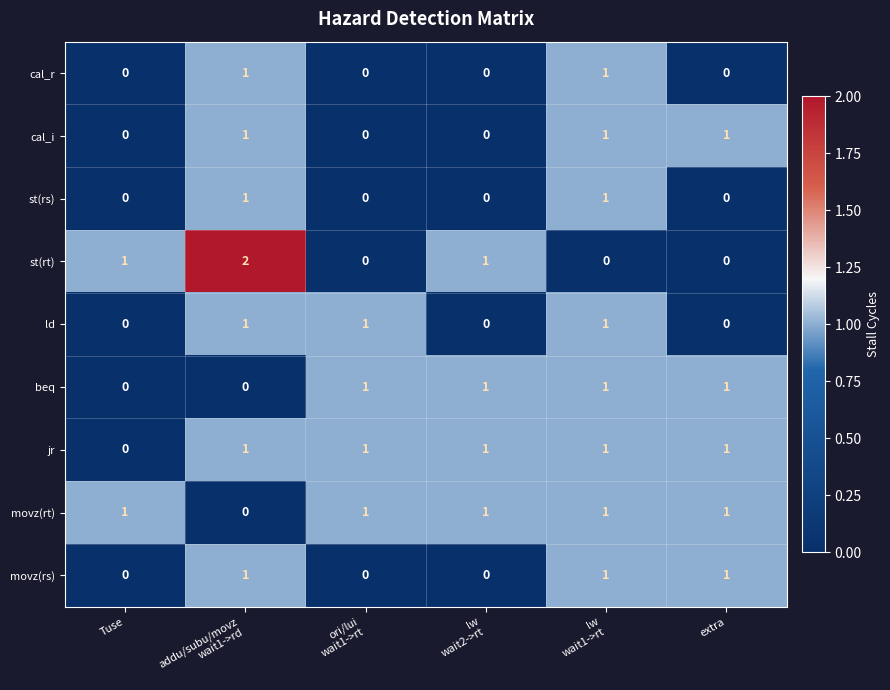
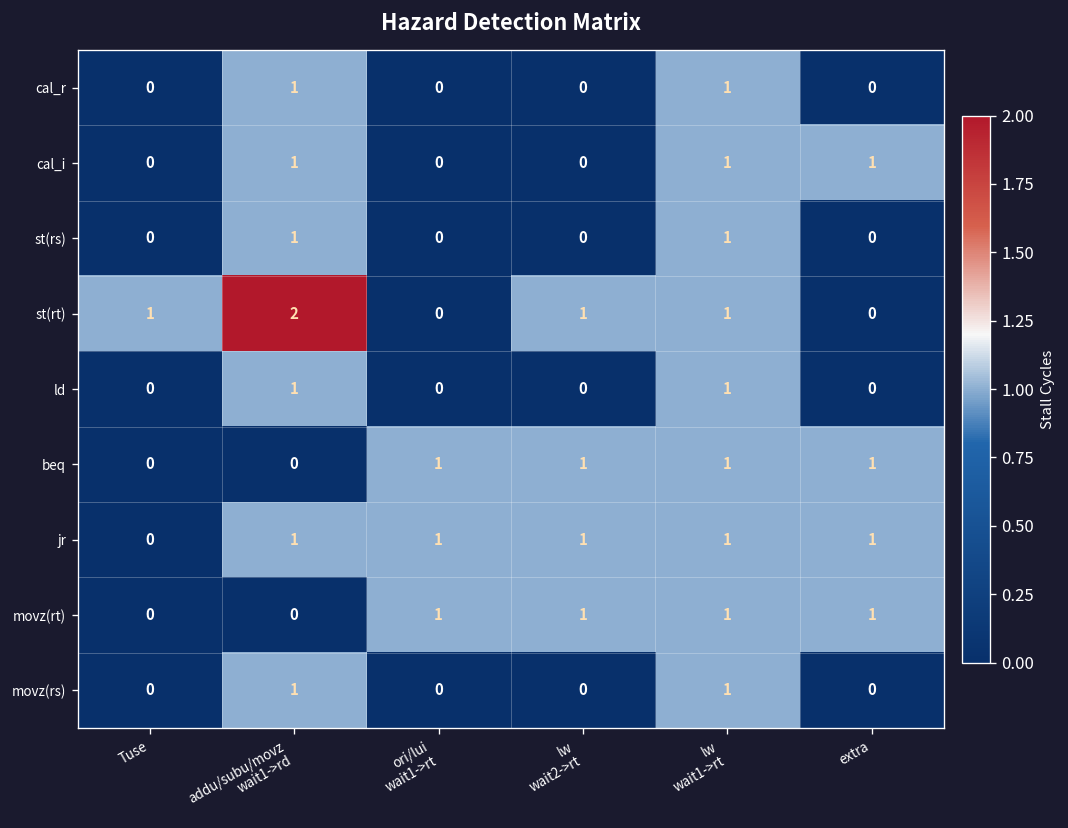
st(rt), lw wait1->rt: 0 -> 1
ld, ori/lui wait1->rt: 1 -> 0
movz(rt), Tuse: 1 -> 0
movz(rs), extra: 1 -> 0
